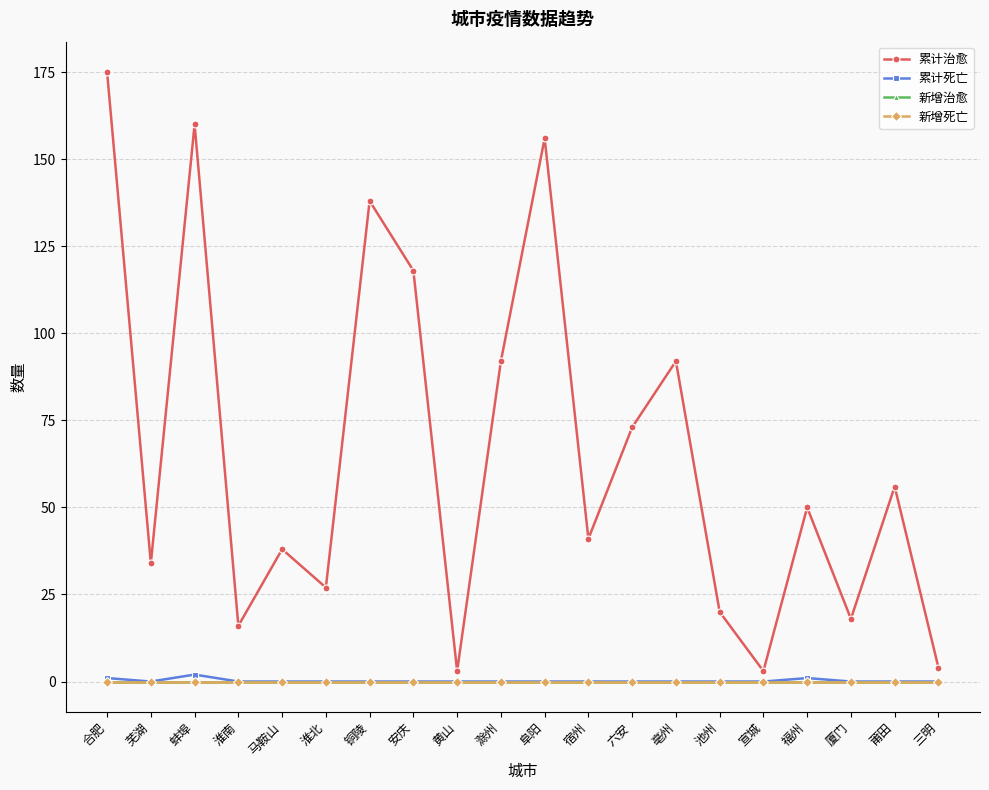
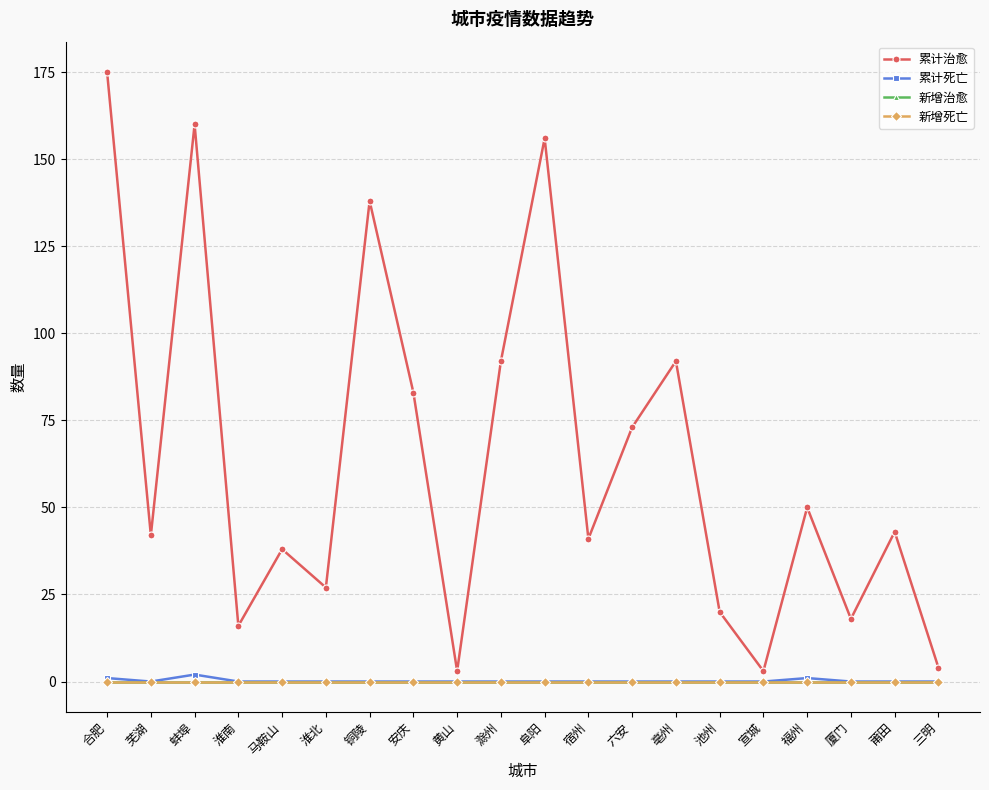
累计治愈, 芜湖: 34 -> 42
累计治愈, 安庆: 118 -> 83
累计治愈, 莆田: 56 -> 43
